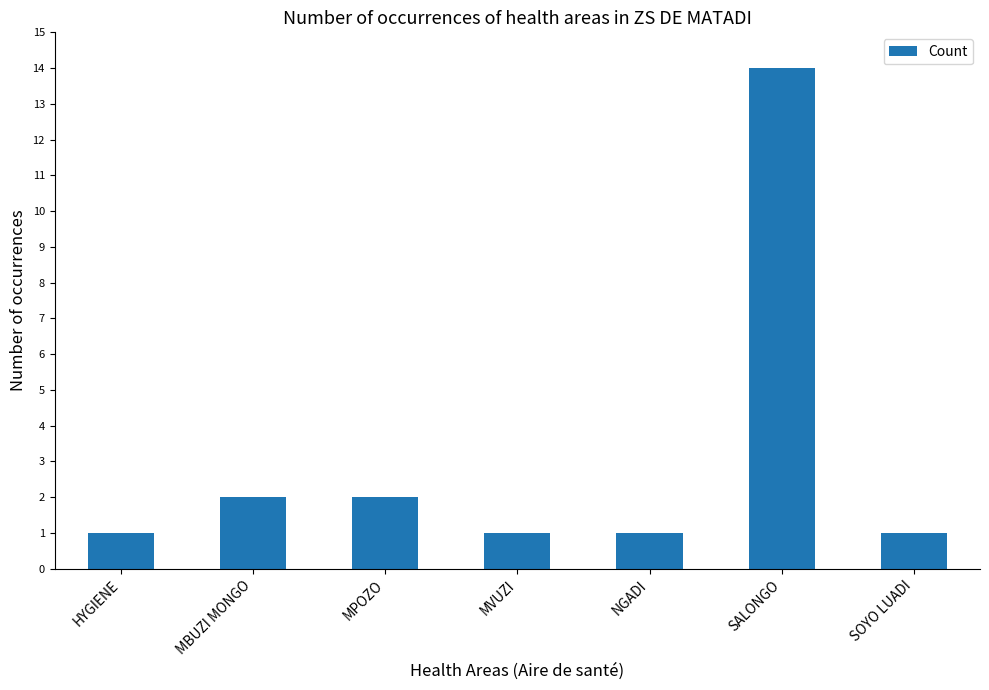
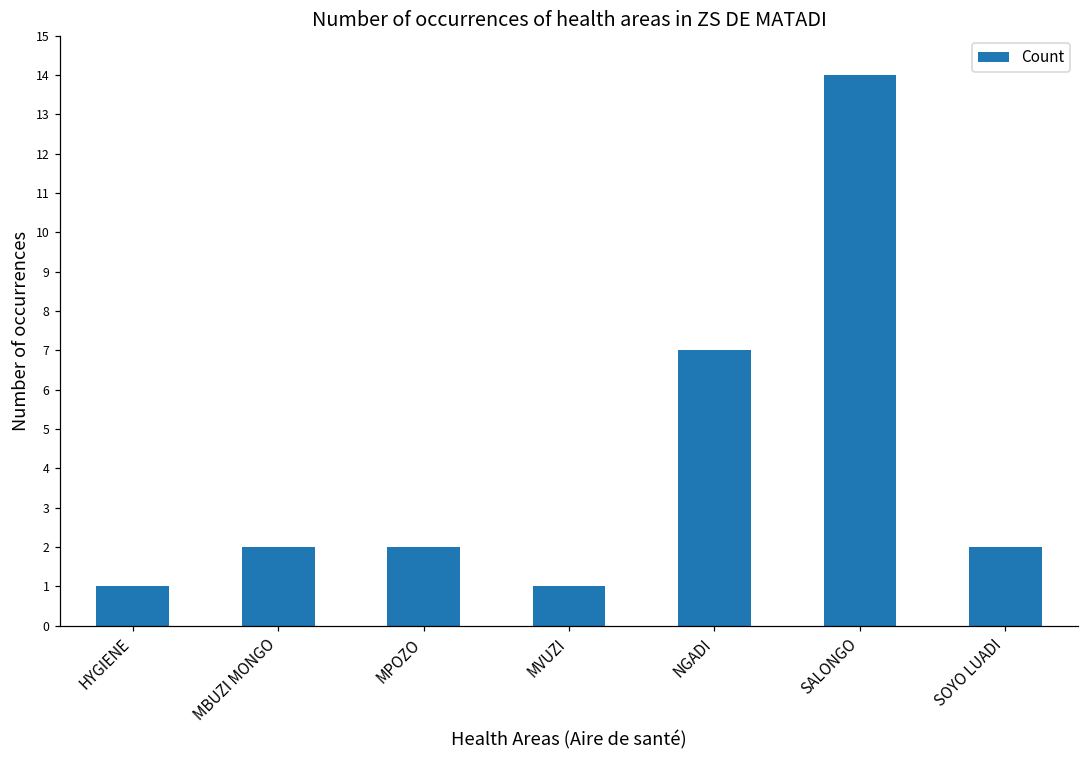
NGADI: 1 -> 7
SOYO LUADI: 1 -> 2
